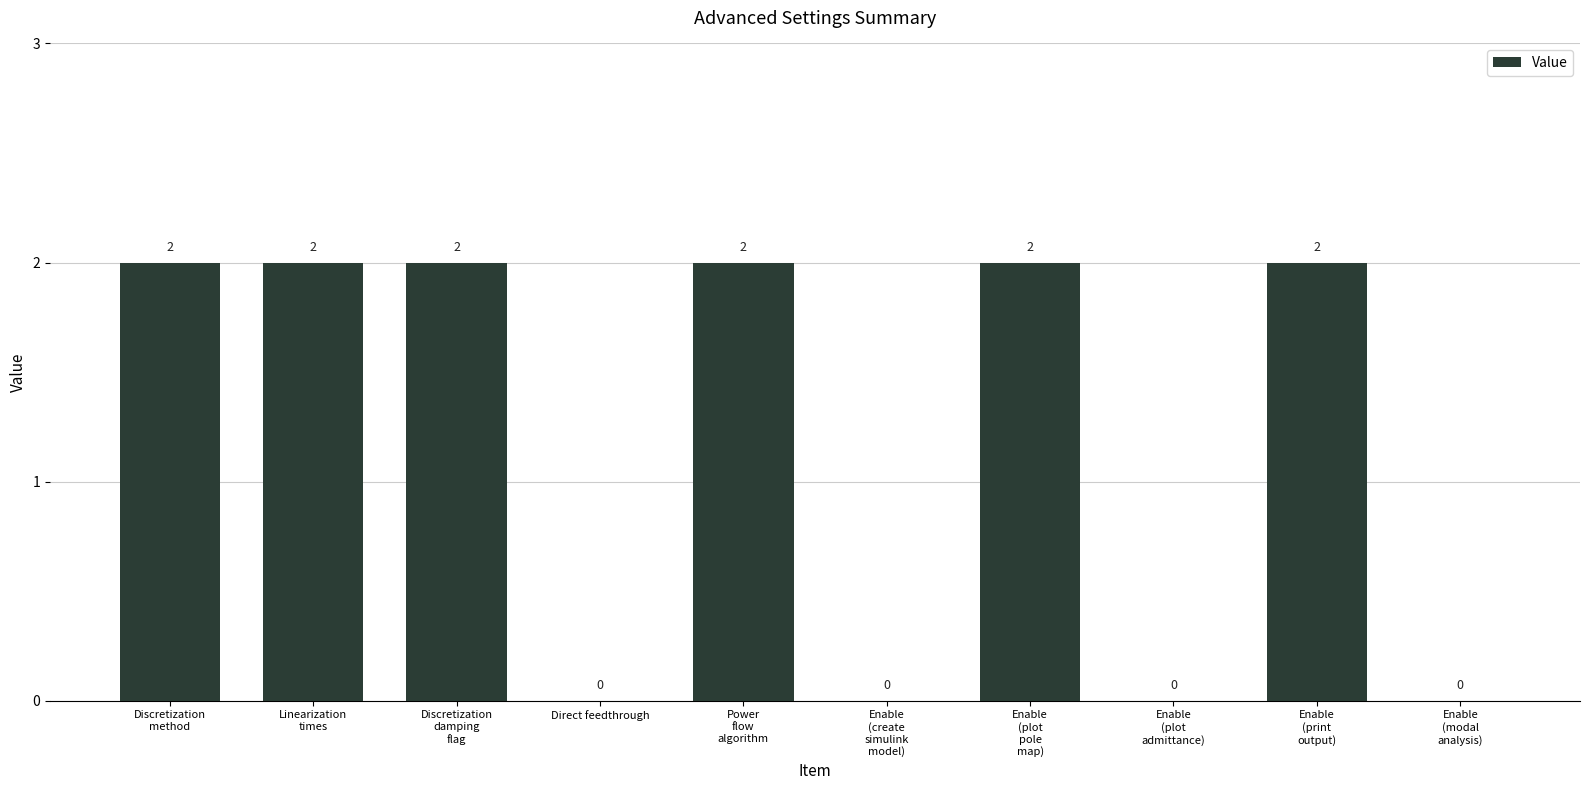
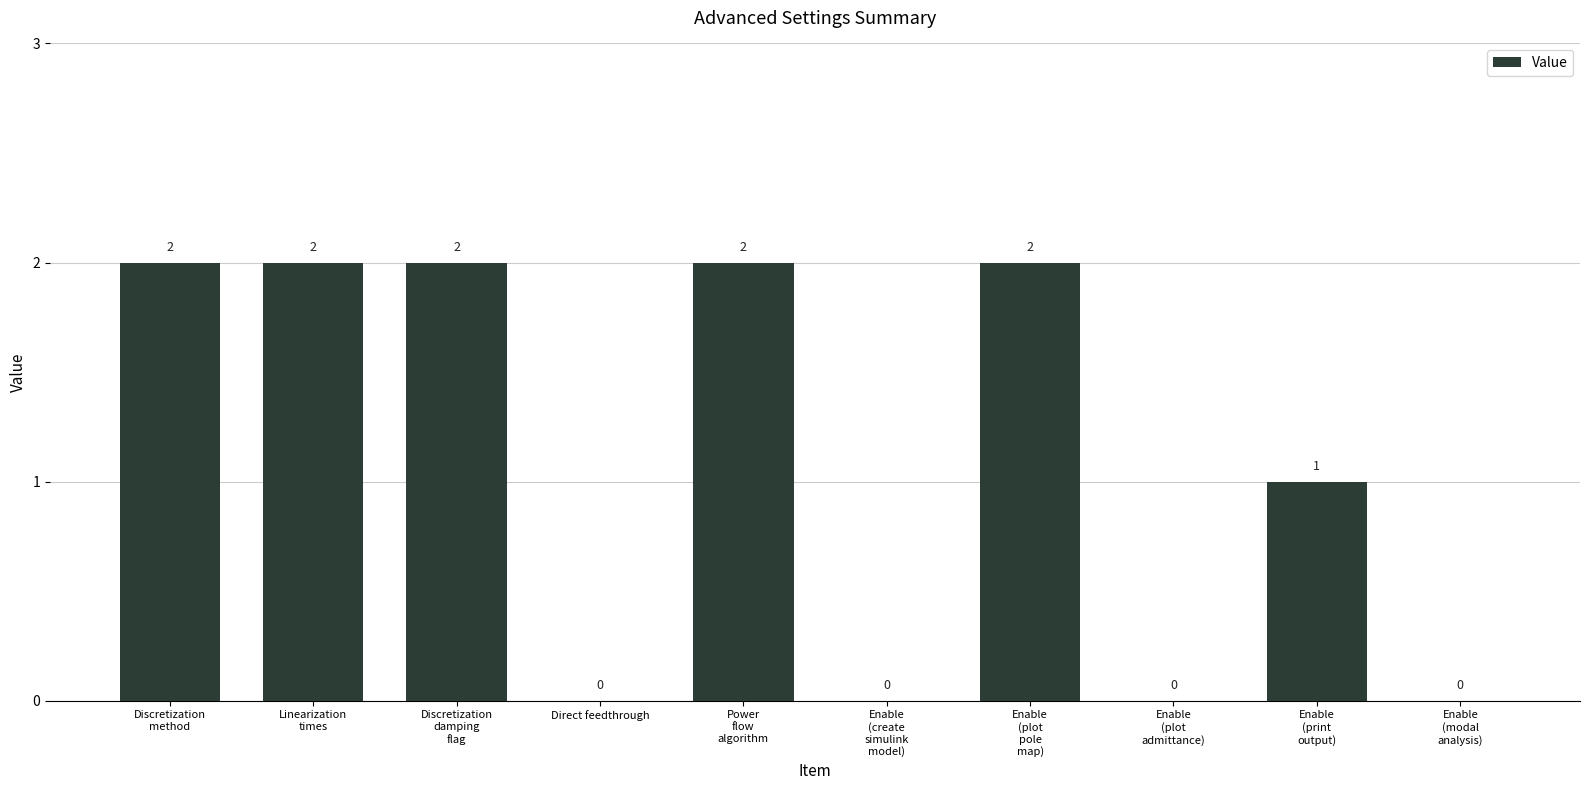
Enable (print output): 2 -> 1
